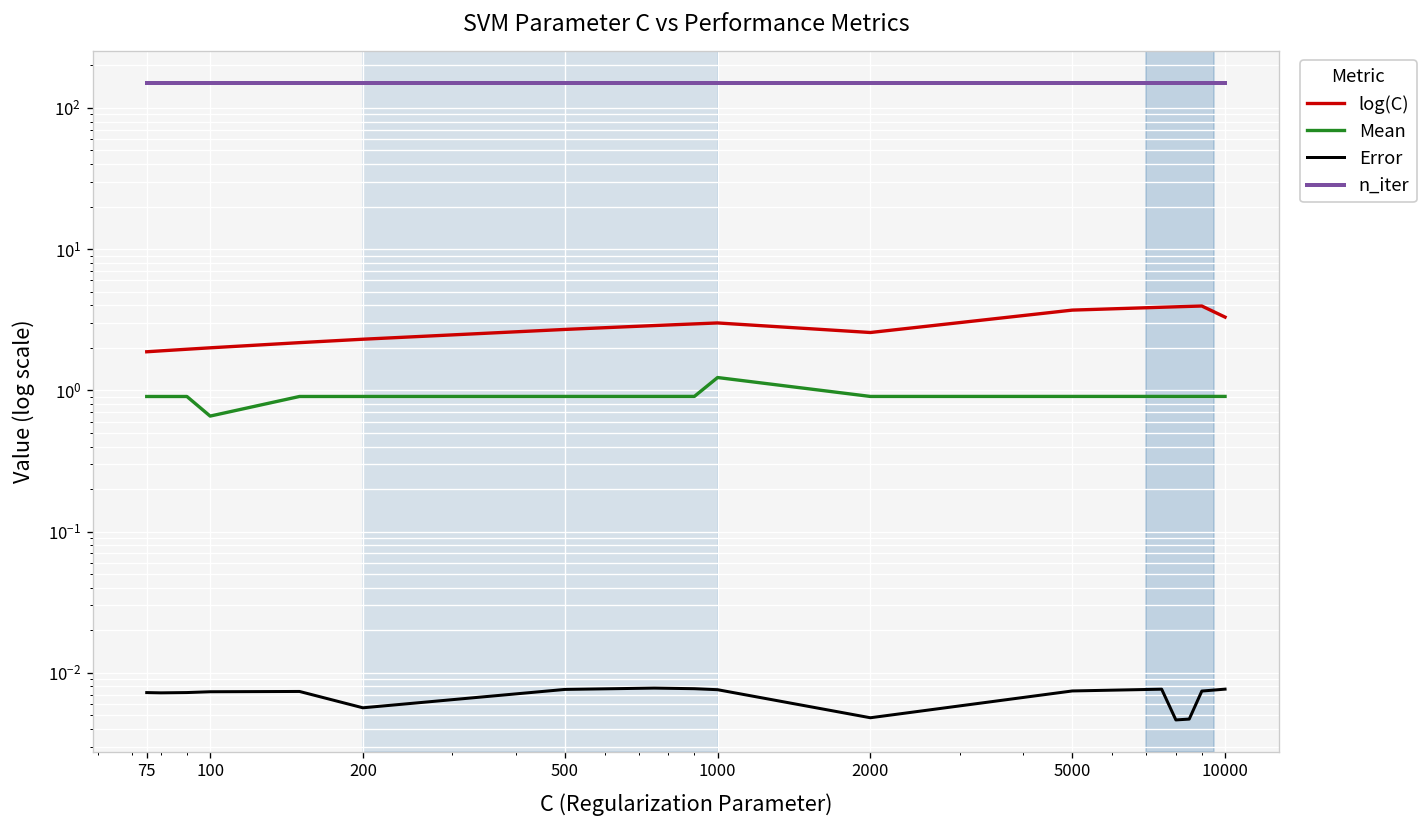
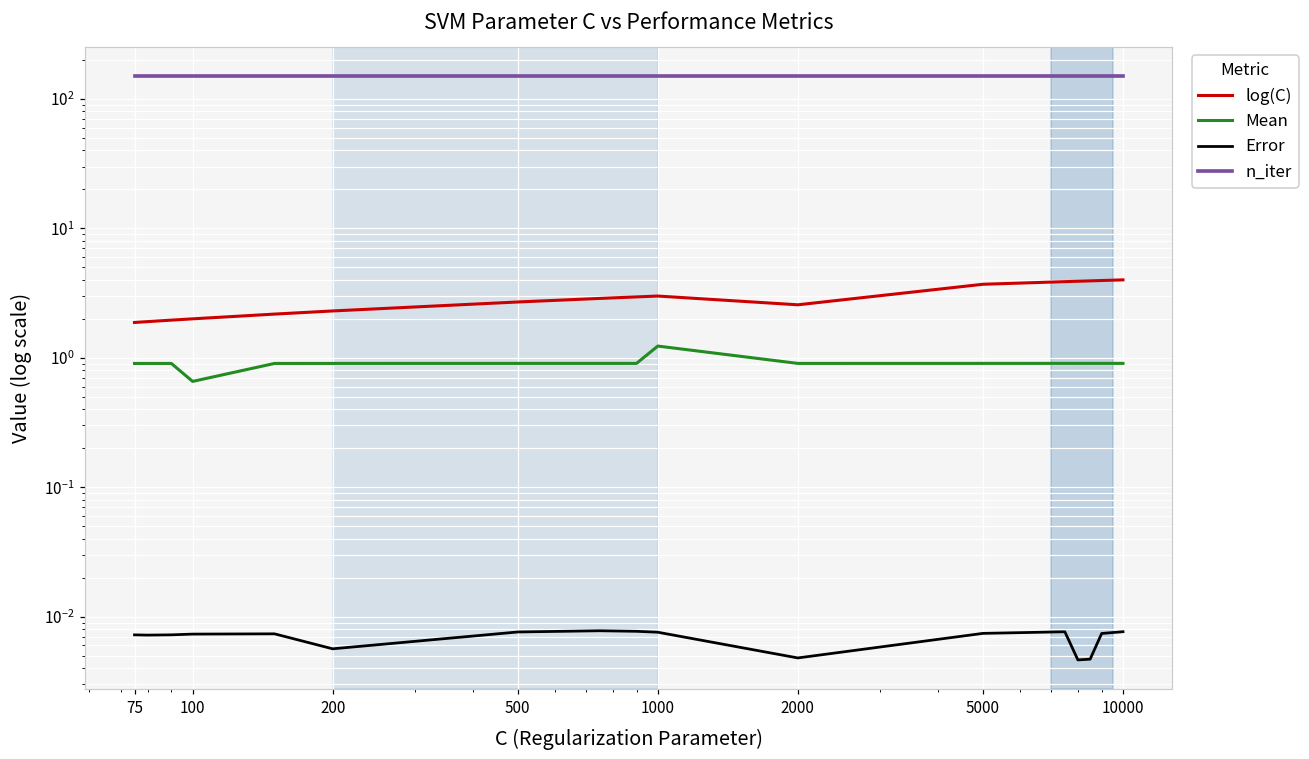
log(C), 10000: 3.3 -> 4.0
